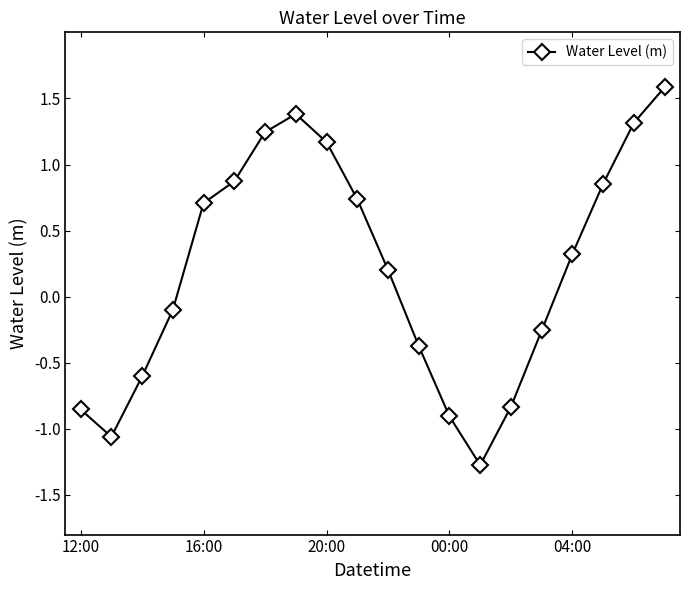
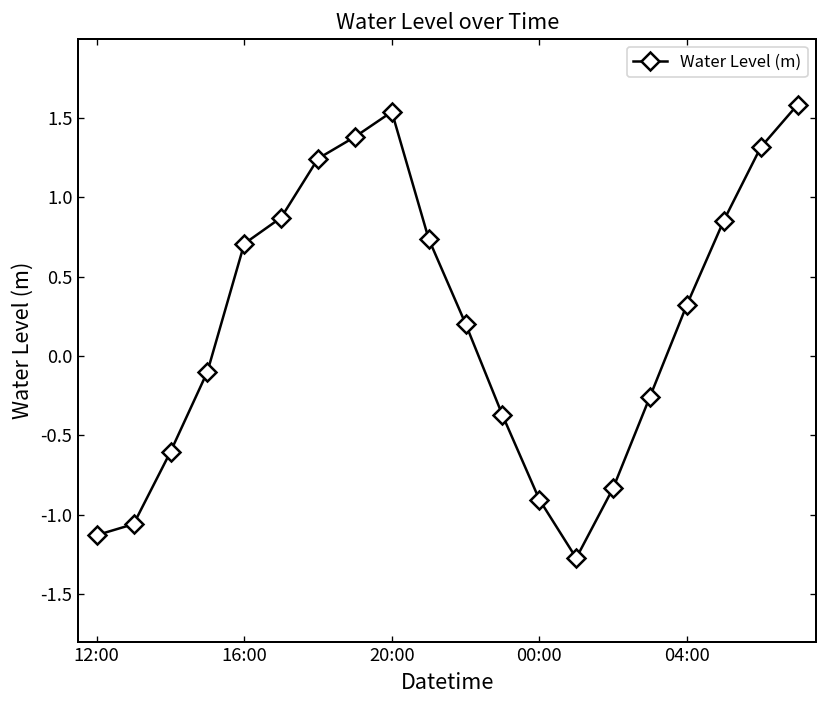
12:00: -0.85 -> -1.13
20:00: 1.17 -> 1.54
